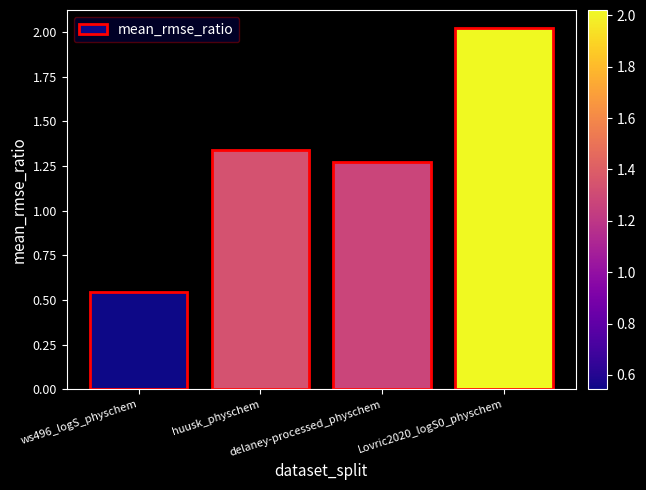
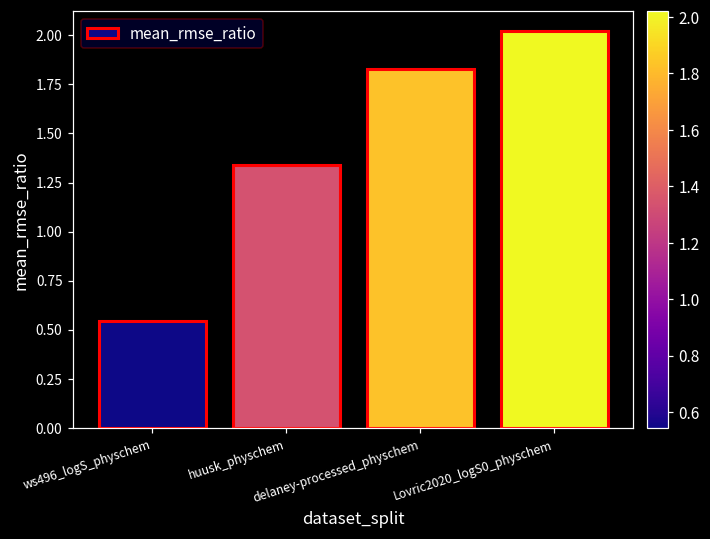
delaney-processed_physchem: 1.27 -> 1.83
